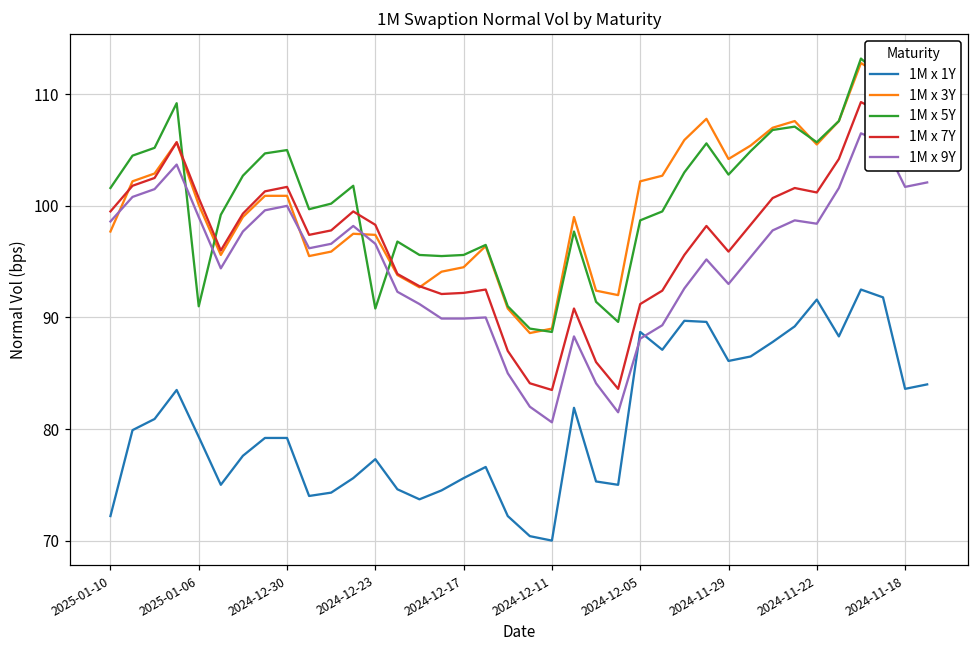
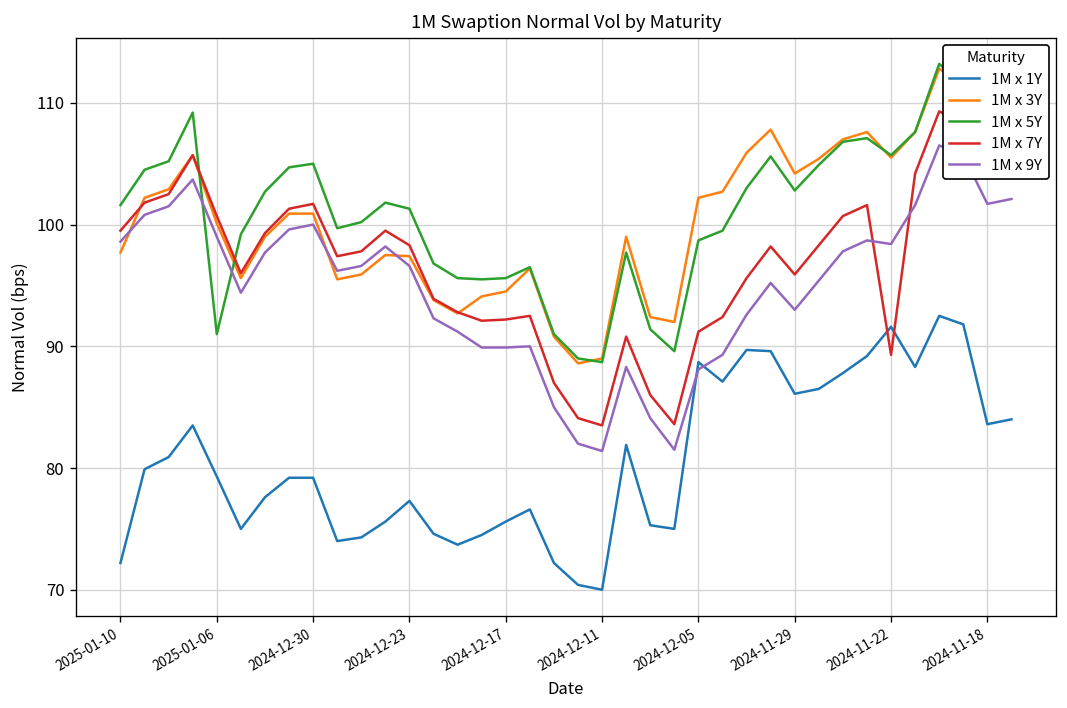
1M x 5Y, 2024-12-23: 90.8 -> 101.3
1M x 9Y, 2024-12-11: 80.6 -> 81.4
1M x 7Y, 2024-11-22: 101.2 -> 89.3
